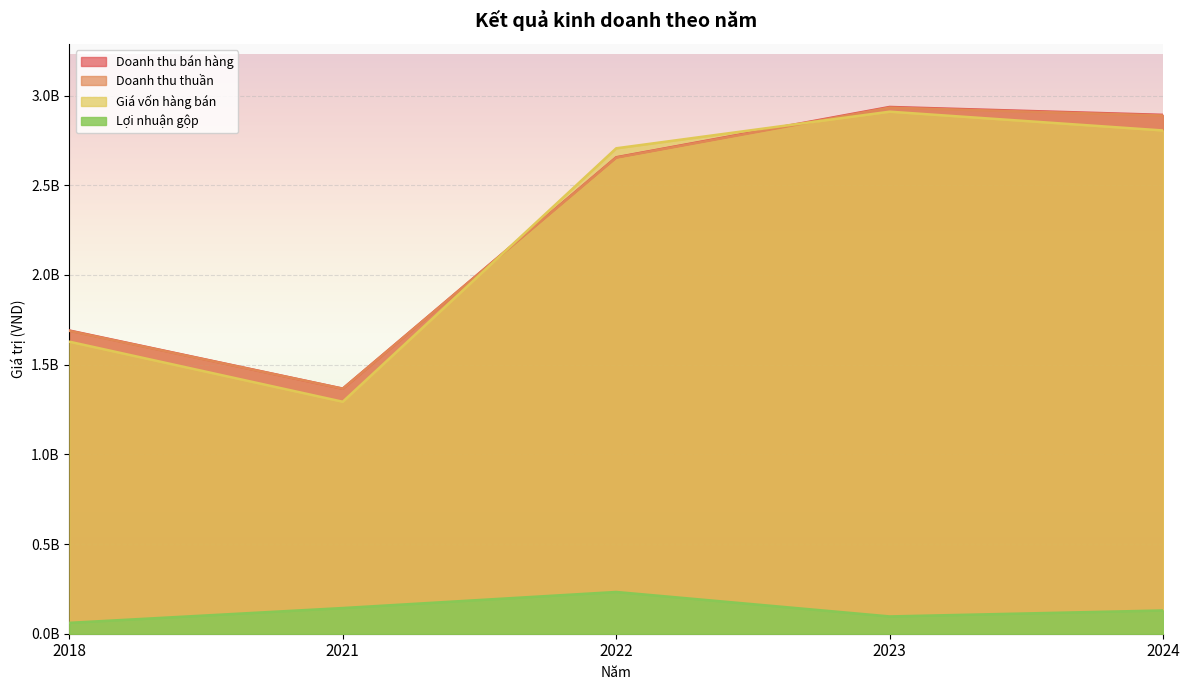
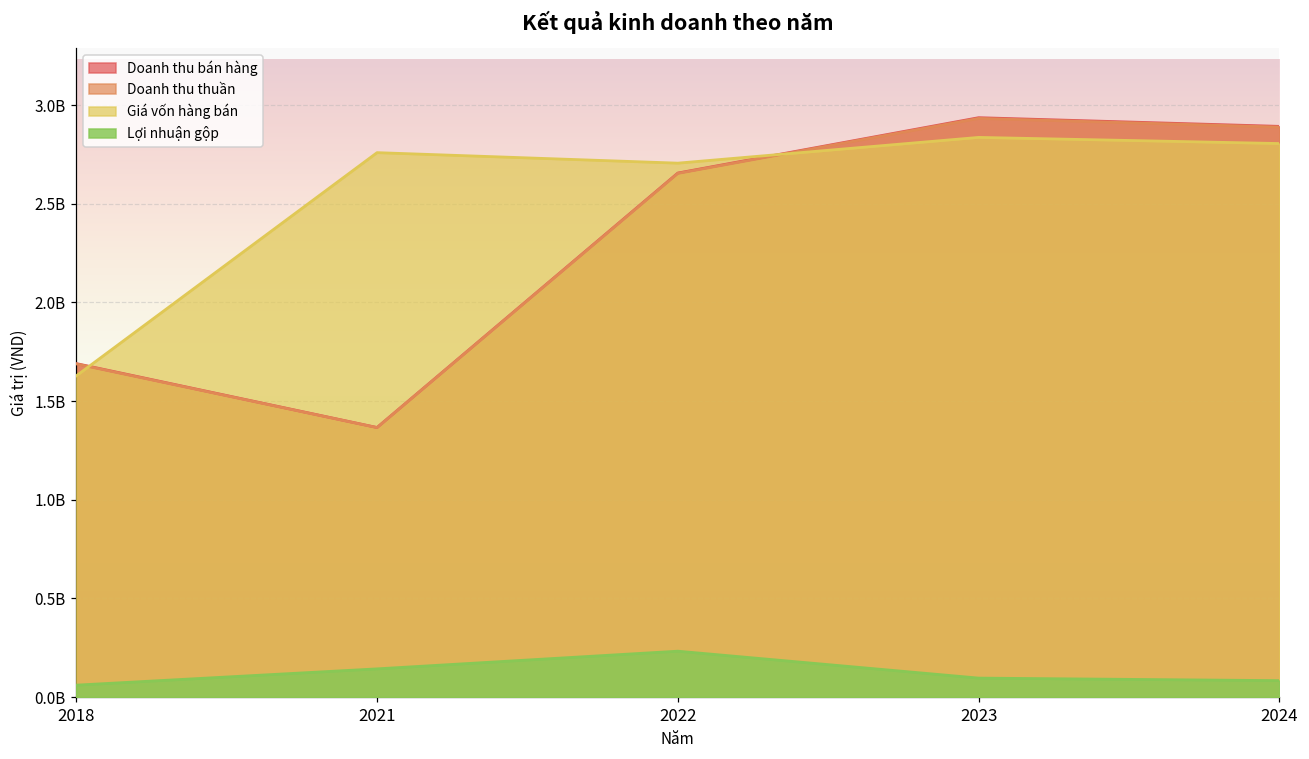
Giá vốn hàng bán, 2021: 1290000000 -> 2760000000
Giá vốn hàng bán, 2023: 2910000000 -> 2840000000
Lợi nhuận gộp, 2024: 130000000 -> 80000000
